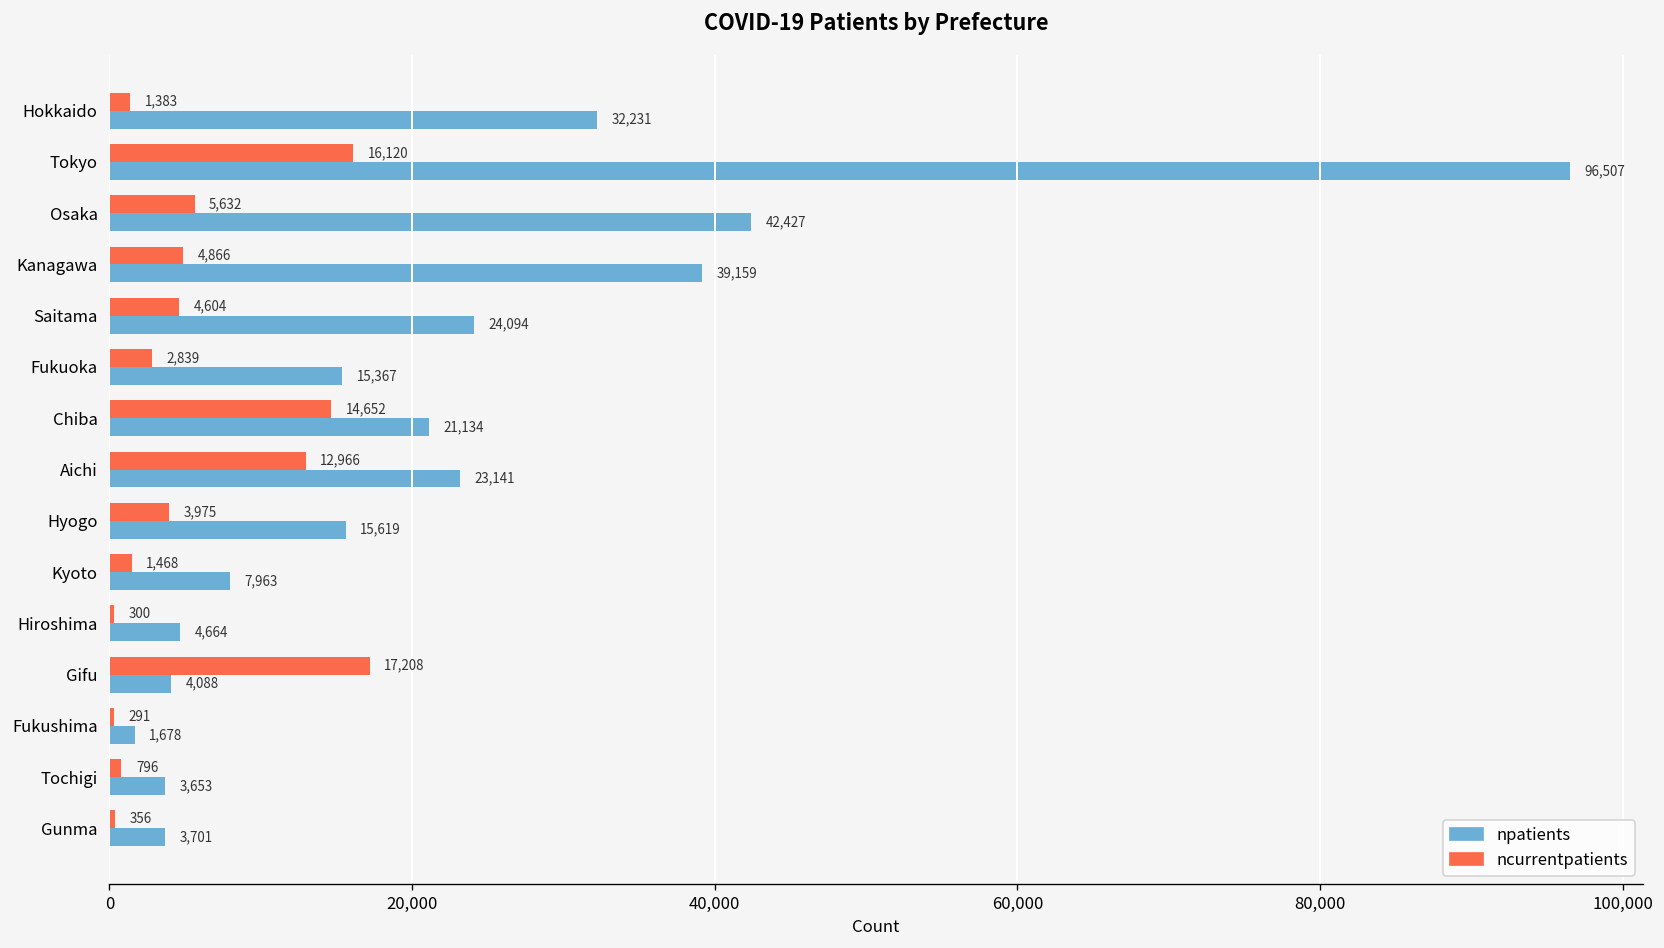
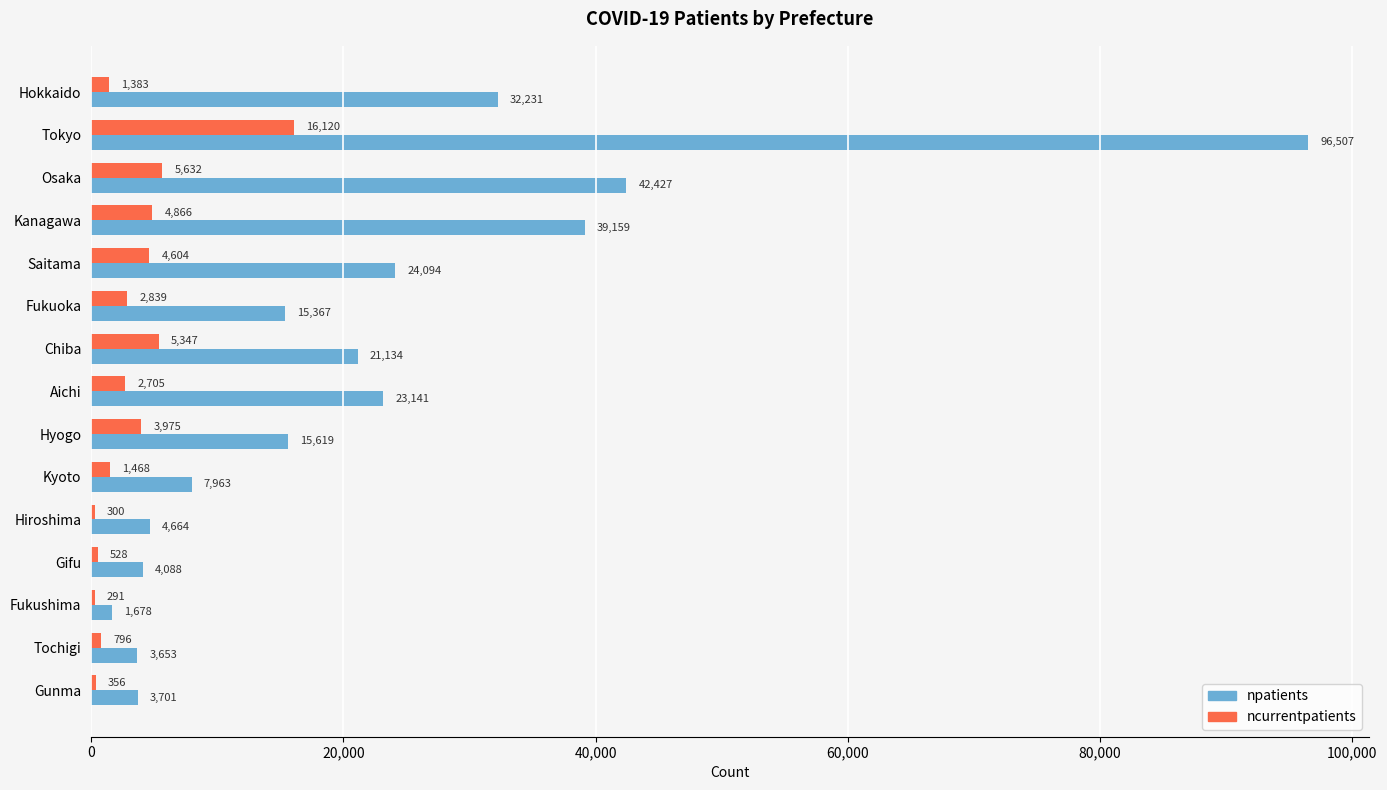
ncurrentpatients, Chiba: 14,652 -> 5,347
ncurrentpatients, Aichi: 12,966 -> 2,705
ncurrentpatients, Gifu: 17,208 -> 528
